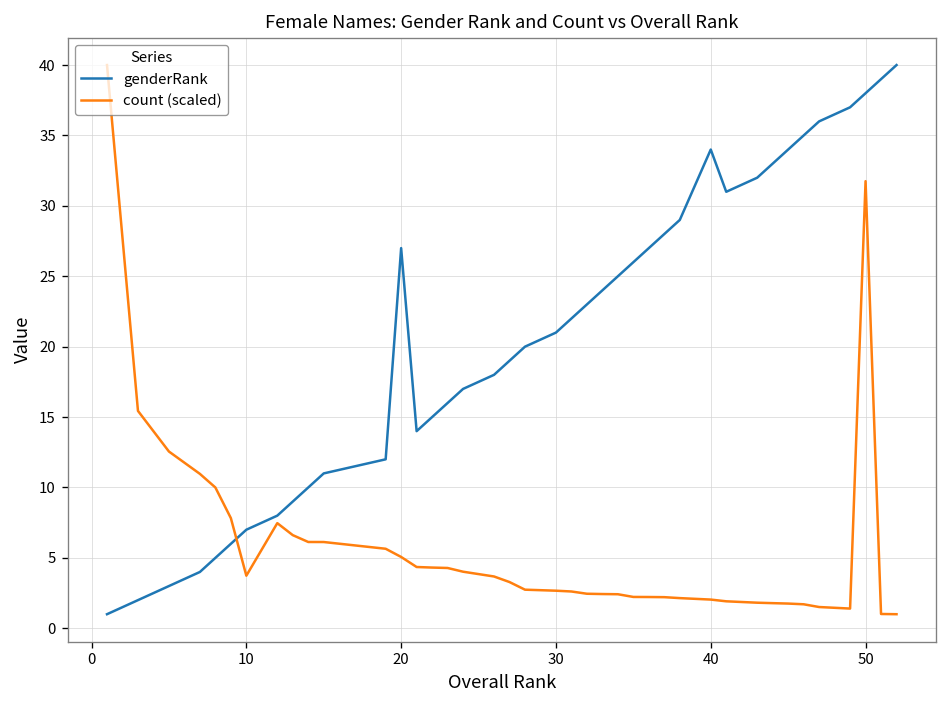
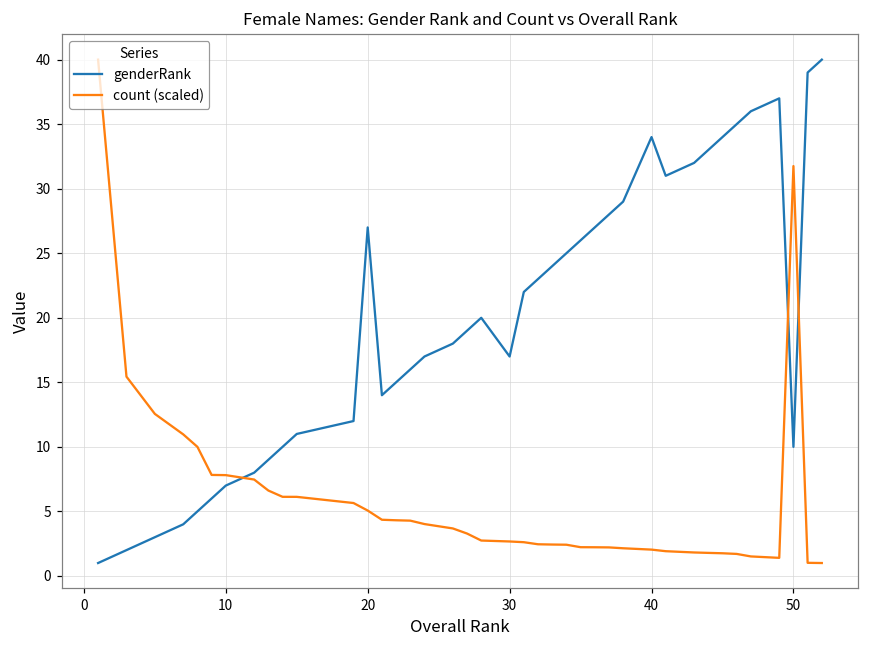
count (scaled), 10: 3.7 -> 7.8
genderRank, 30: 21 -> 17
genderRank, 50: 38 -> 10
